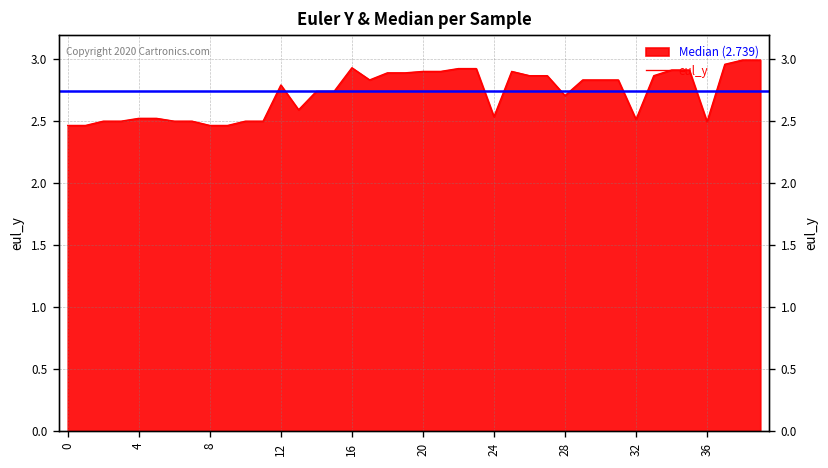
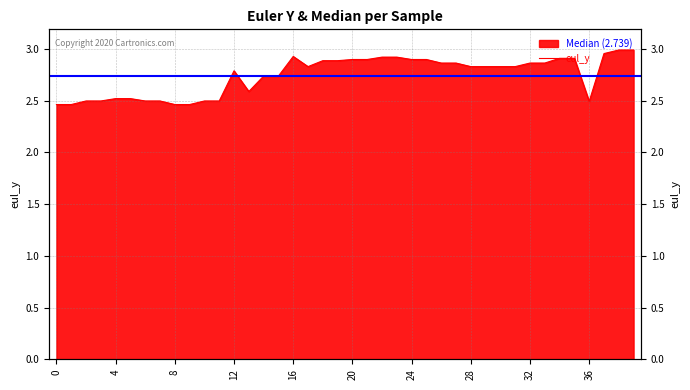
24: 2.53 -> 2.90
28: 2.70 -> 2.83
32: 2.51 -> 2.87
